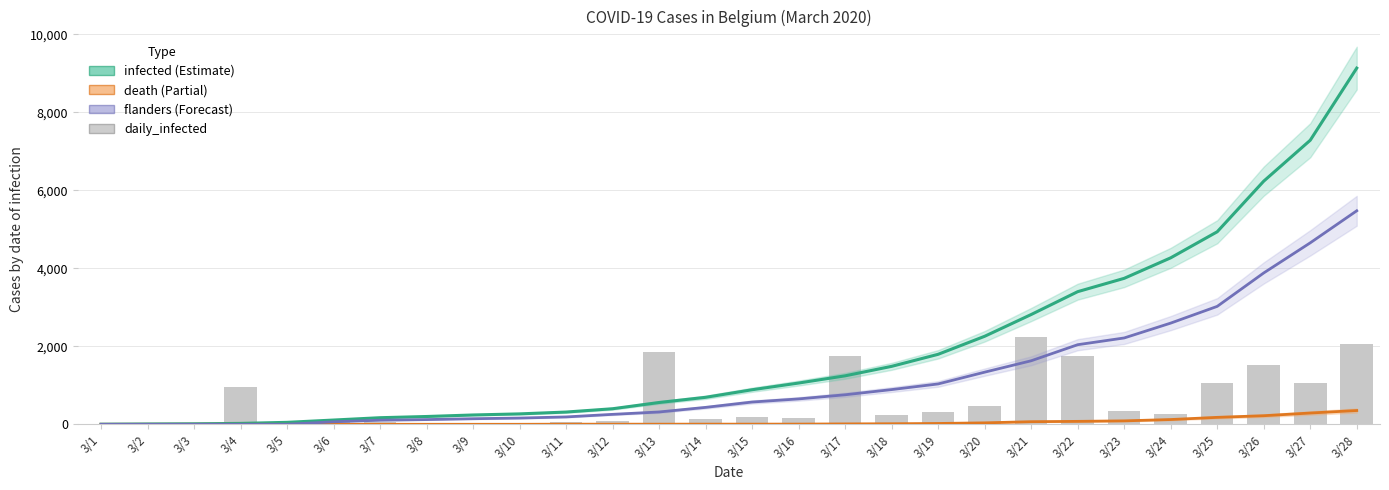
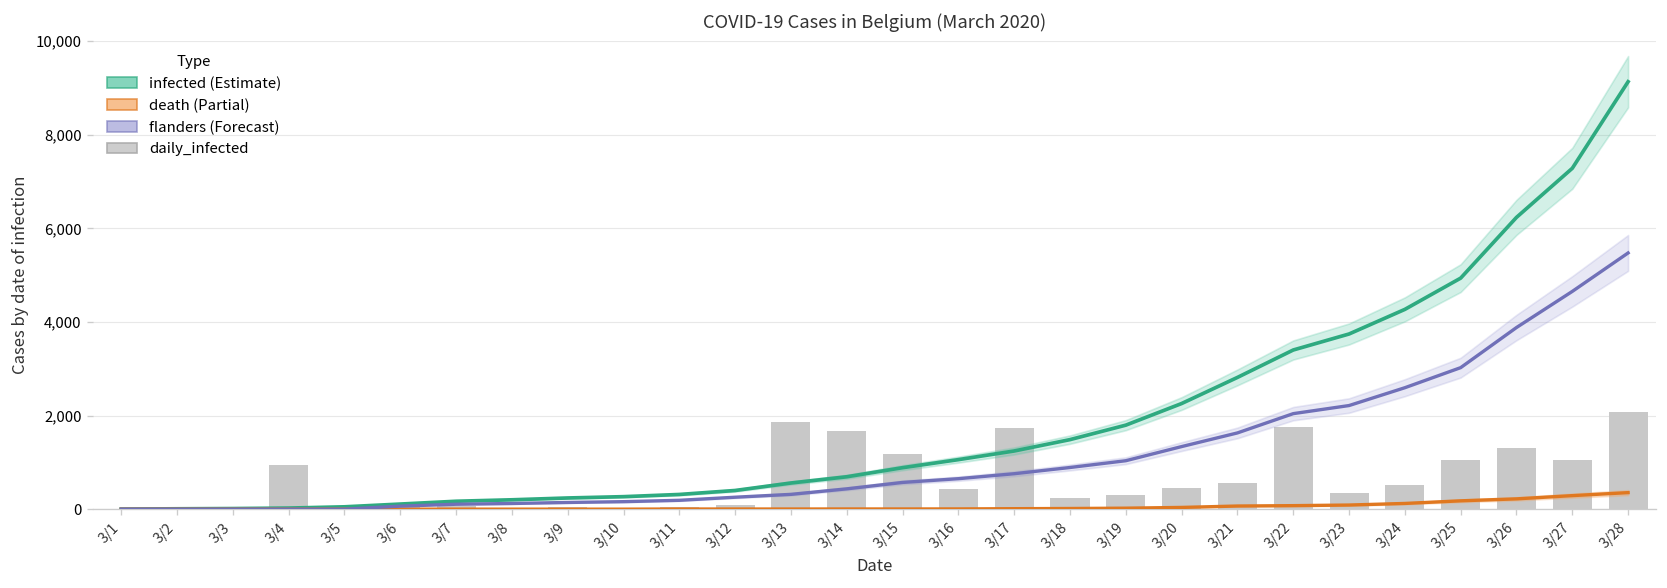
daily_infected, 3/14: 100 -> 1,700
daily_infected, 3/15: 200 -> 1,200
daily_infected, 3/16: 200 -> 400
daily_infected, 3/21: 2,200 -> 600
daily_infected, 3/24: 300 -> 500
daily_infected, 3/26: 1,500 -> 1,300
